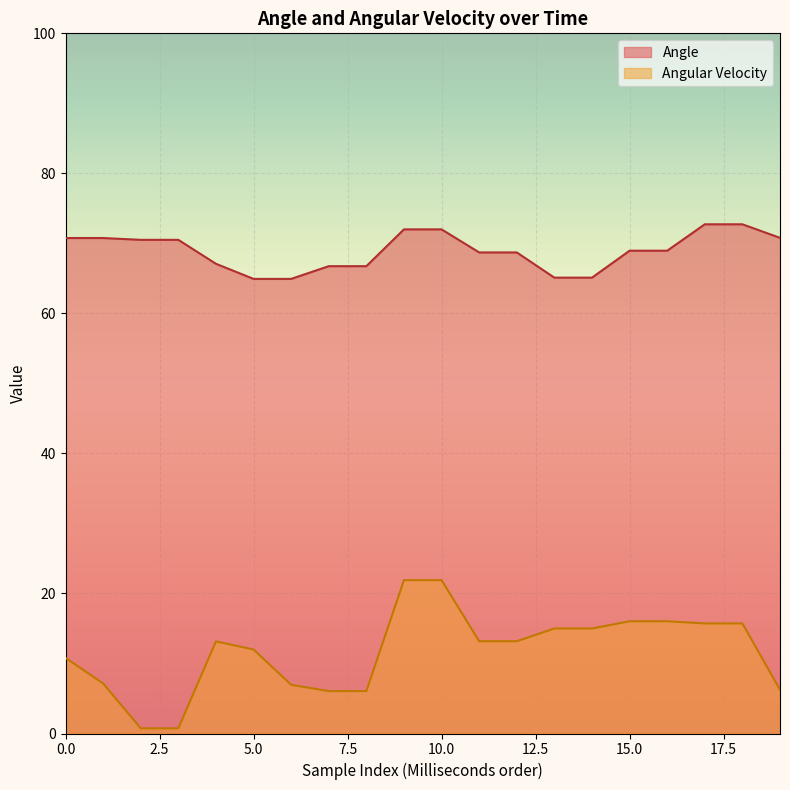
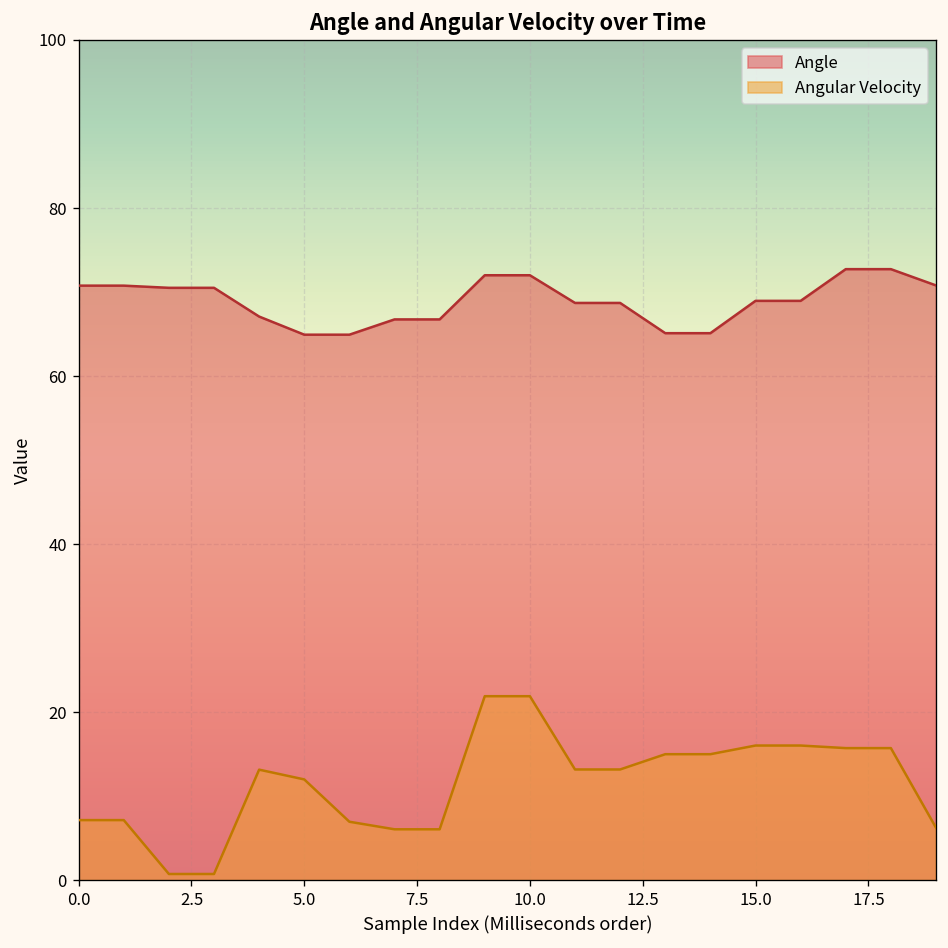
Angular Velocity, 0.0: 11 -> 7
